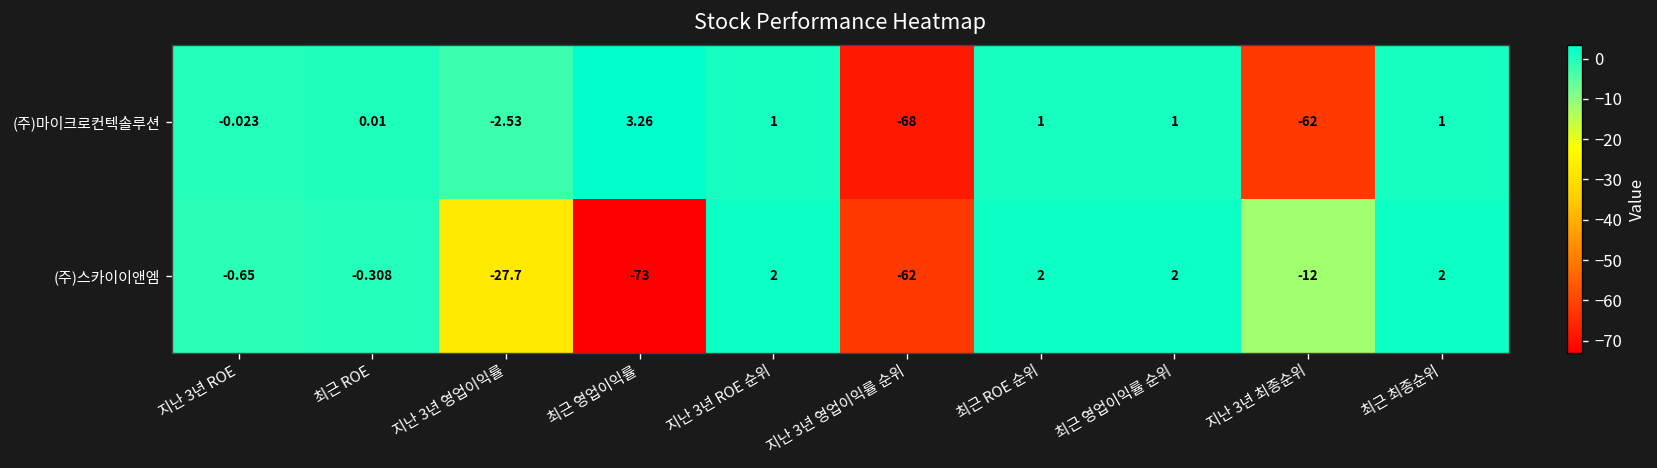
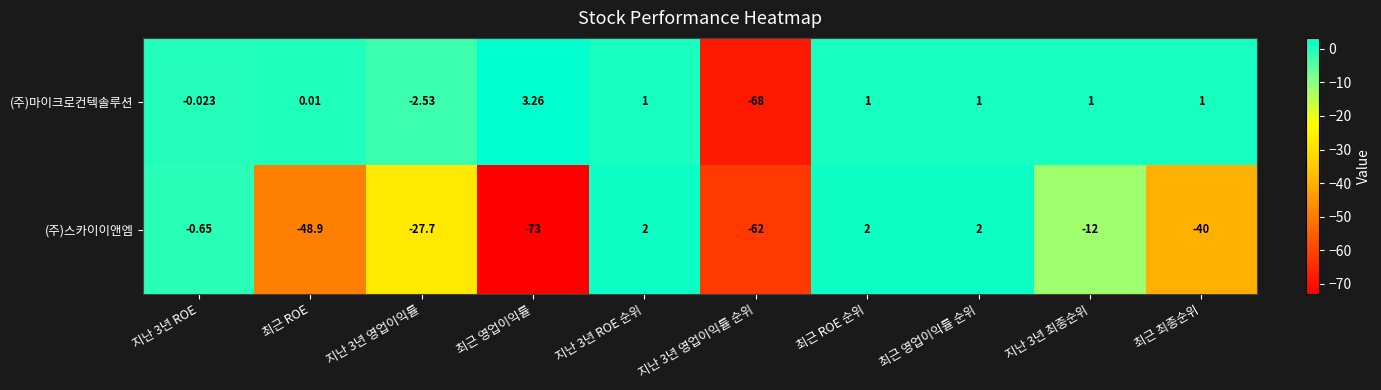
(주)마이크로컨텍솔루션, 지난 3년 최종순위: -62 -> 1
(주)스카이이앤엠, 최근 ROE: -0.308 -> -48.9
(주)스카이이앤엠, 최근 최종순위: 2 -> -40
